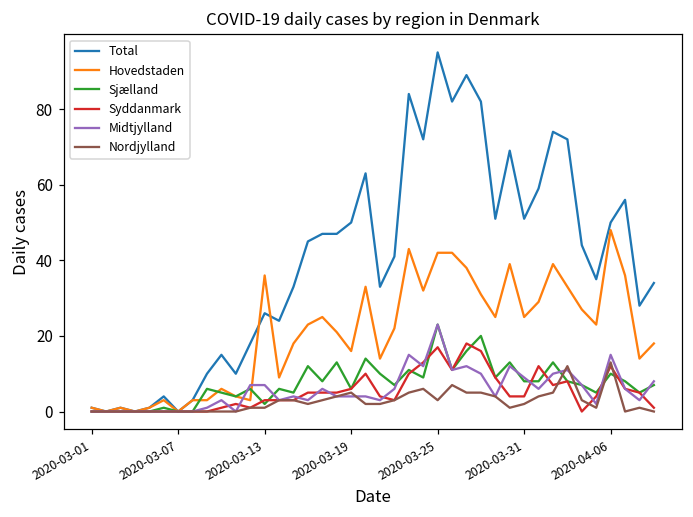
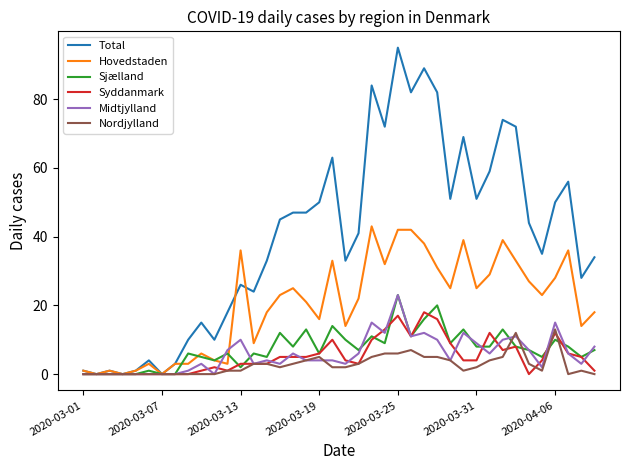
Midtjylland, 2020-03-13: 7 -> 10
Nordjylland, 2020-03-25: 3 -> 6
Hovedstaden, 2020-04-06: 48 -> 28
